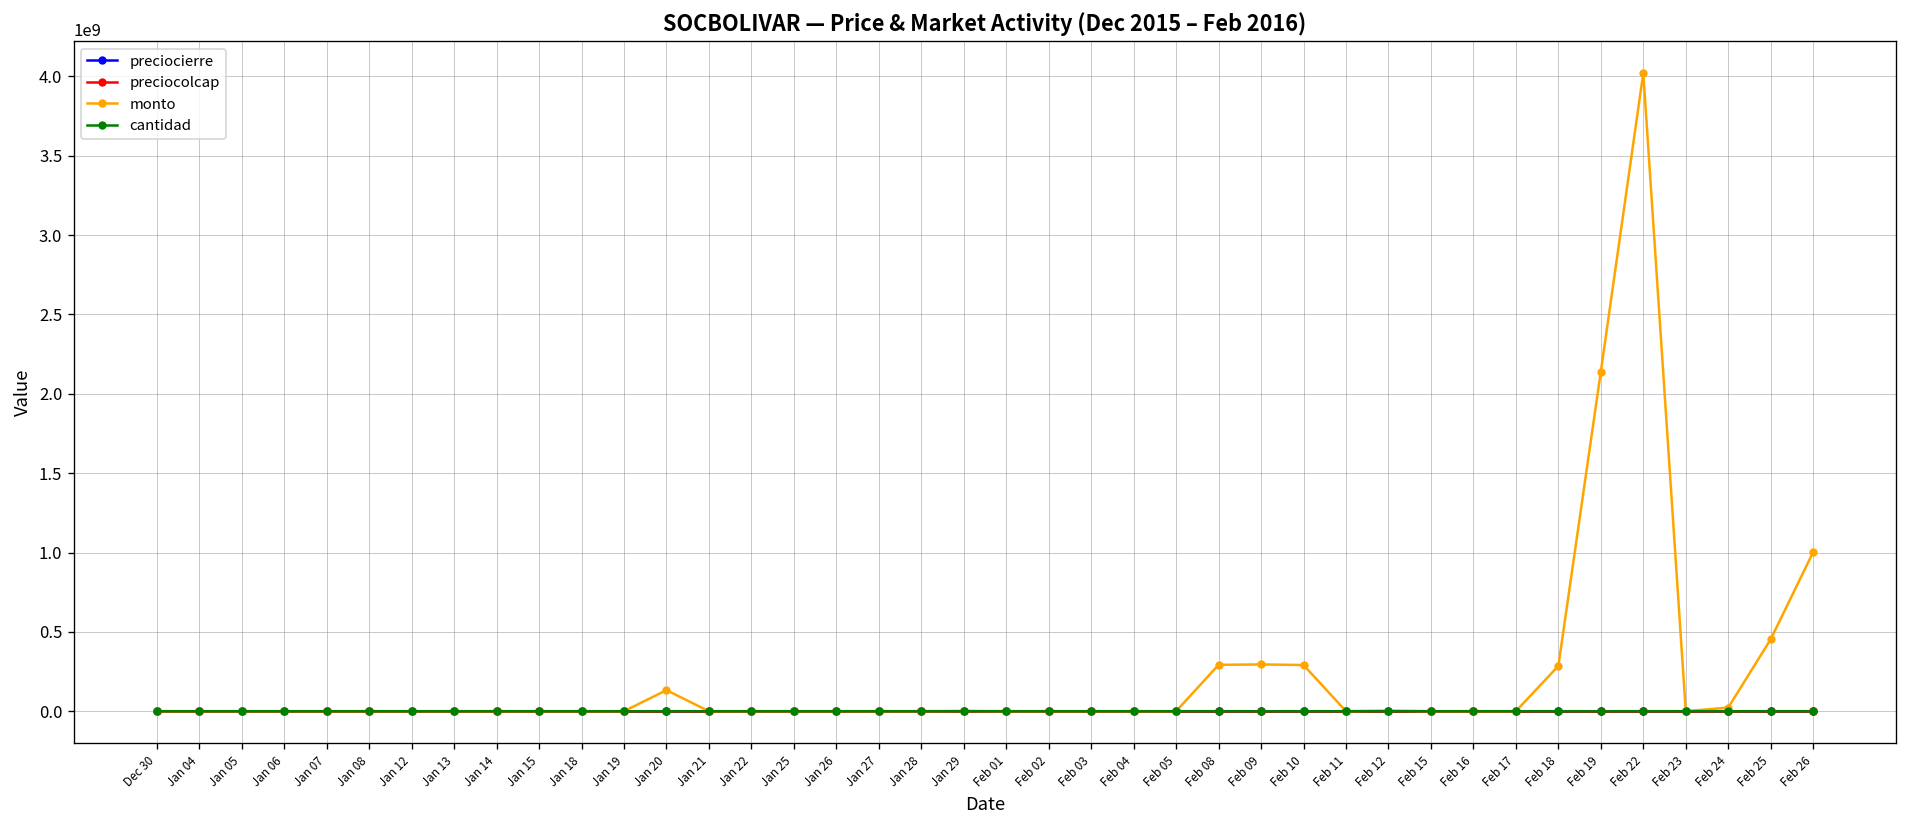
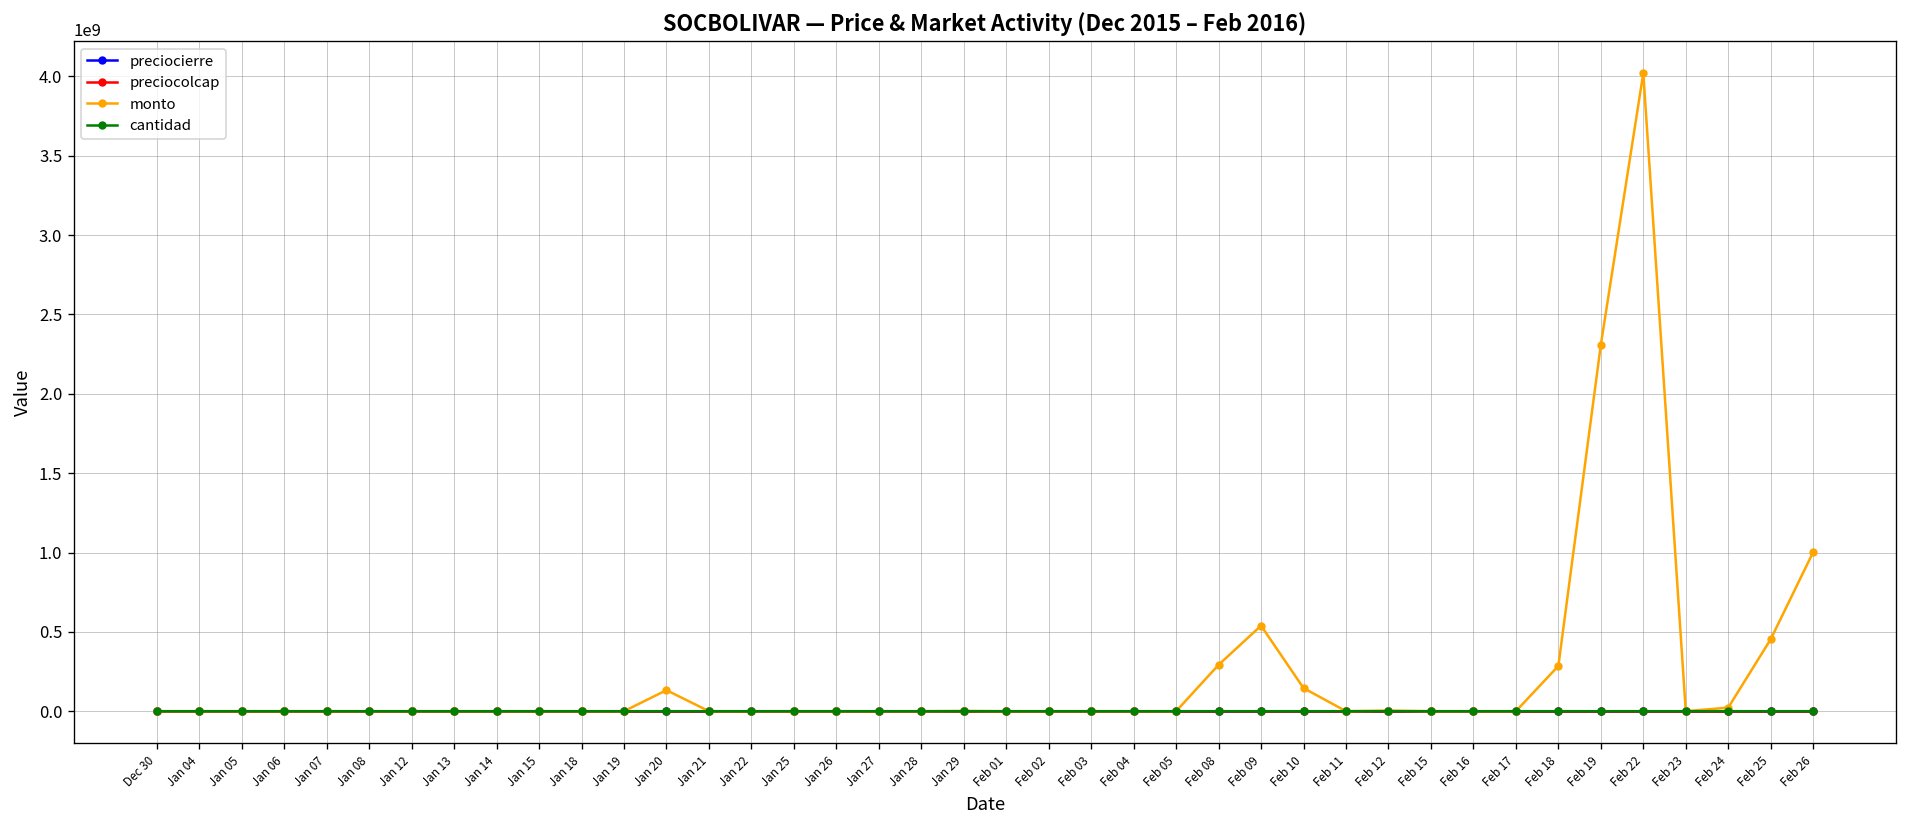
monto, Feb 09: 290000000 -> 540000000
monto, Feb 10: 290000000 -> 150000000
monto, Feb 19: 2140000000 -> 2310000000
